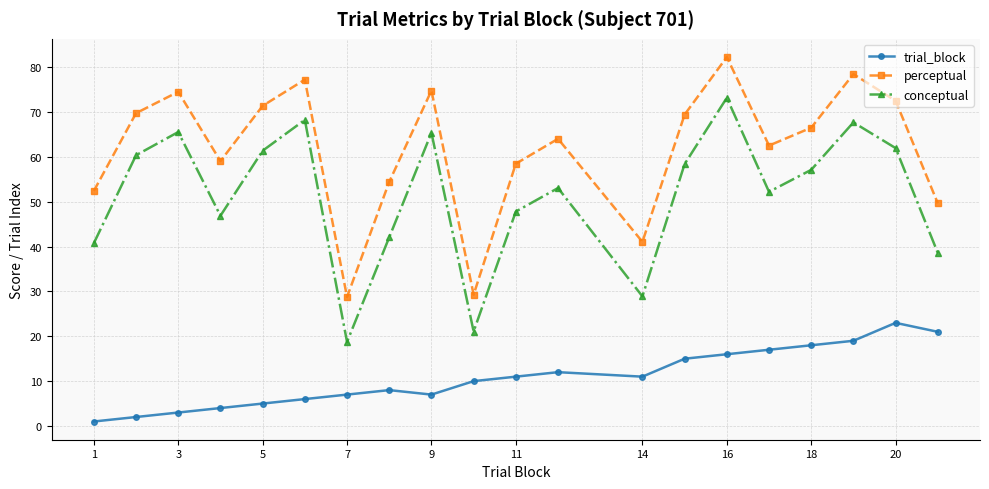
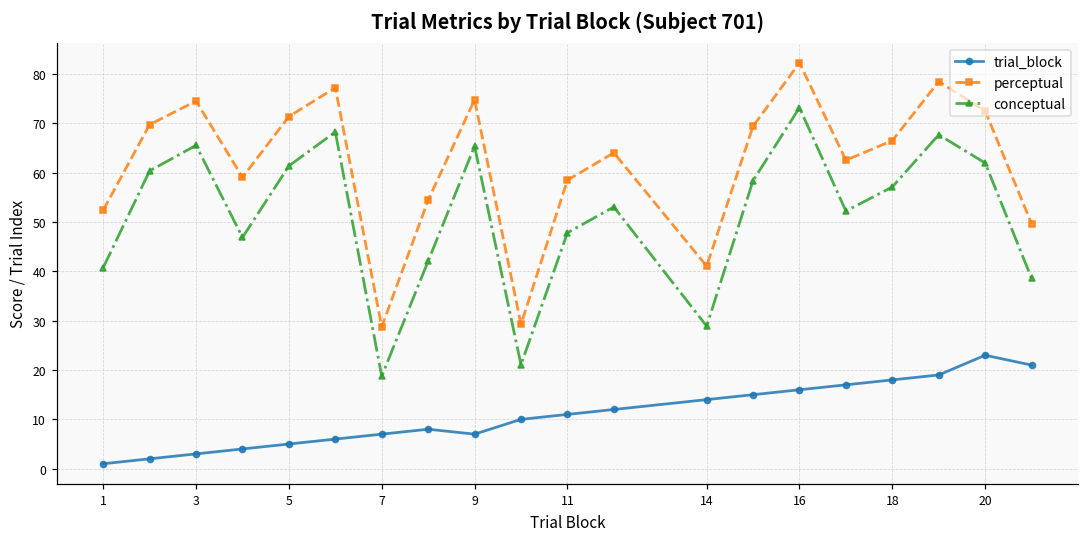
trial_block, 14: 11 -> 14
